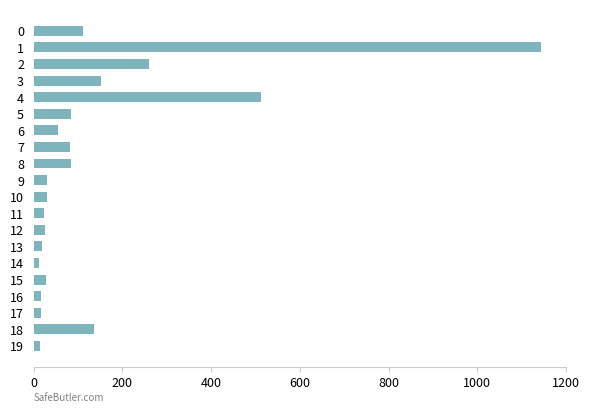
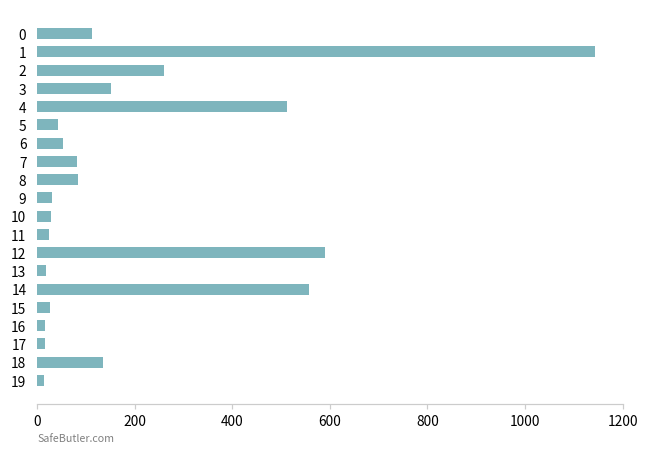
5: 80 -> 40
12: 30 -> 590
14: 10 -> 560
